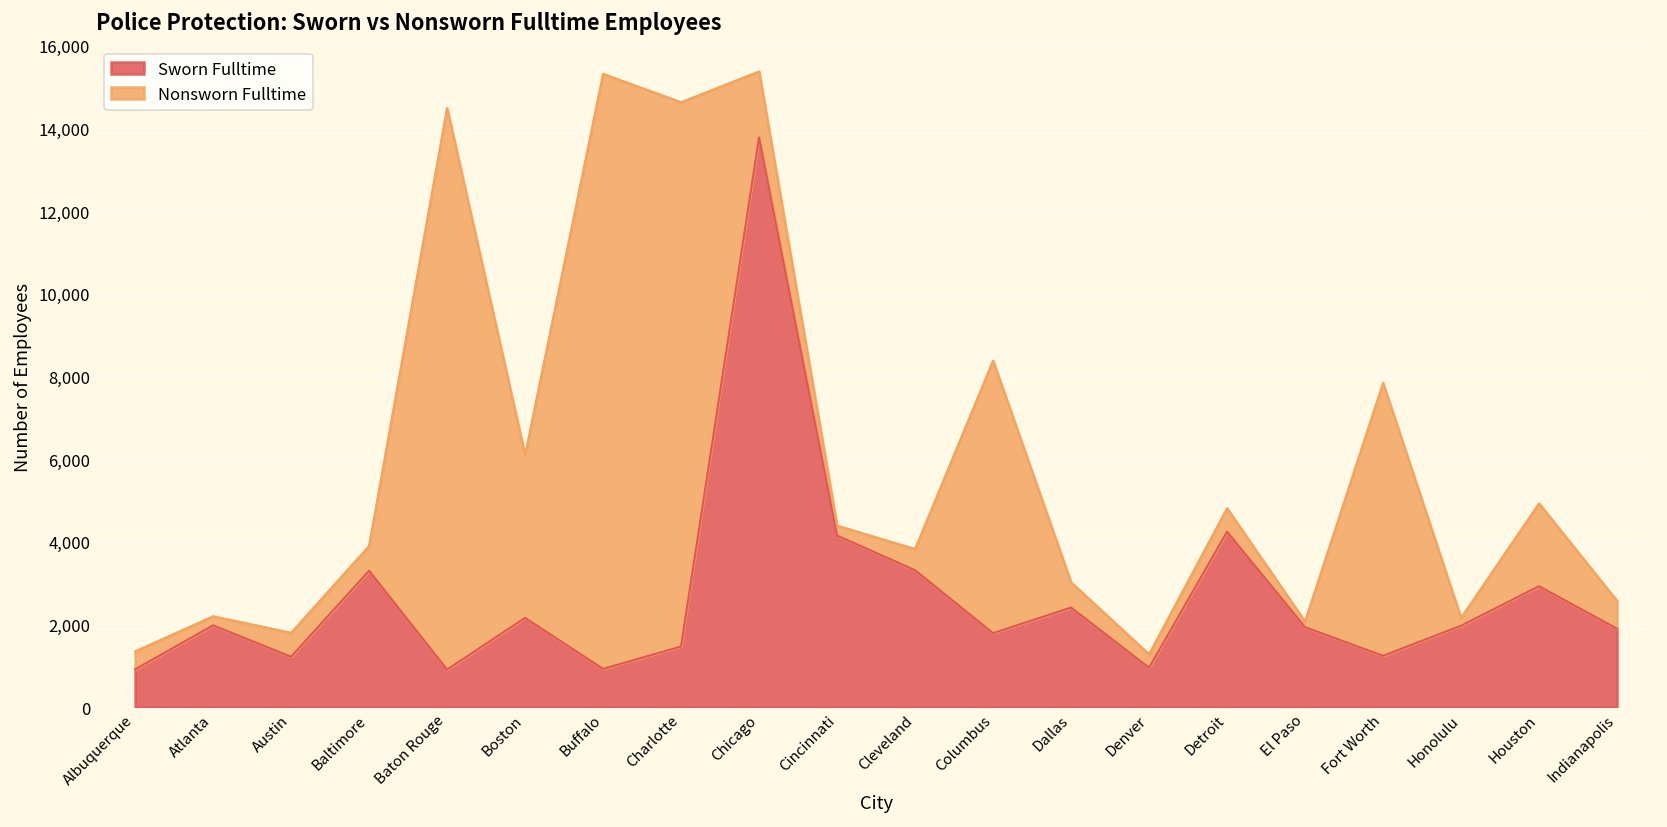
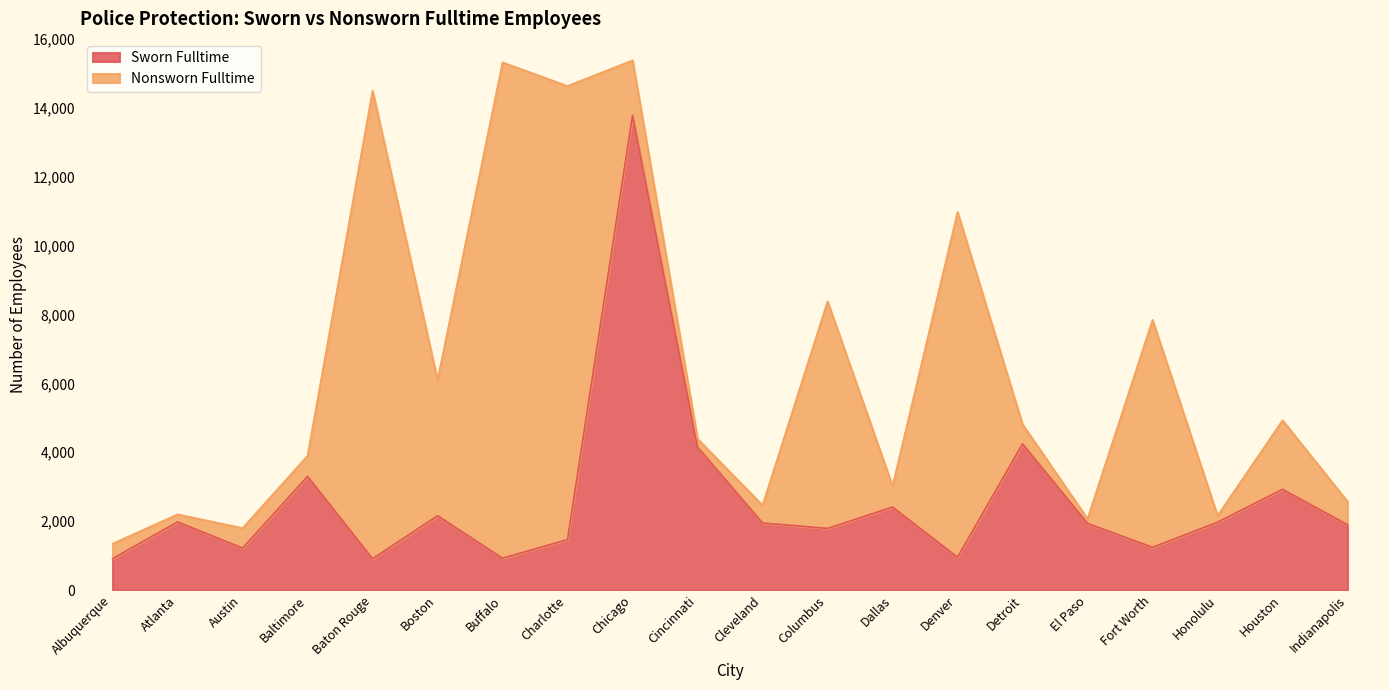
Sworn Fulltime, Cleveland: 3,300 -> 1,900
Nonsworn Fulltime, Denver: 300 -> 10,000
